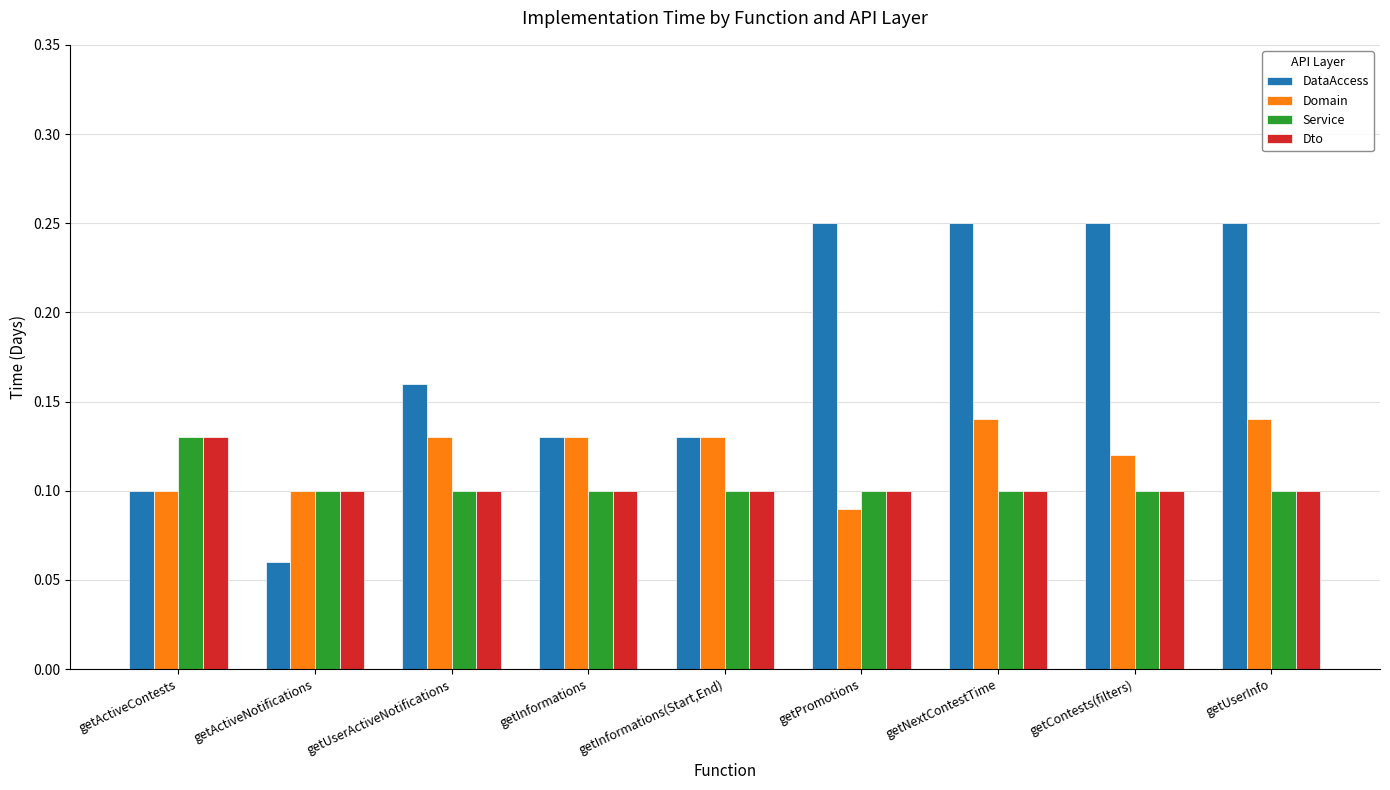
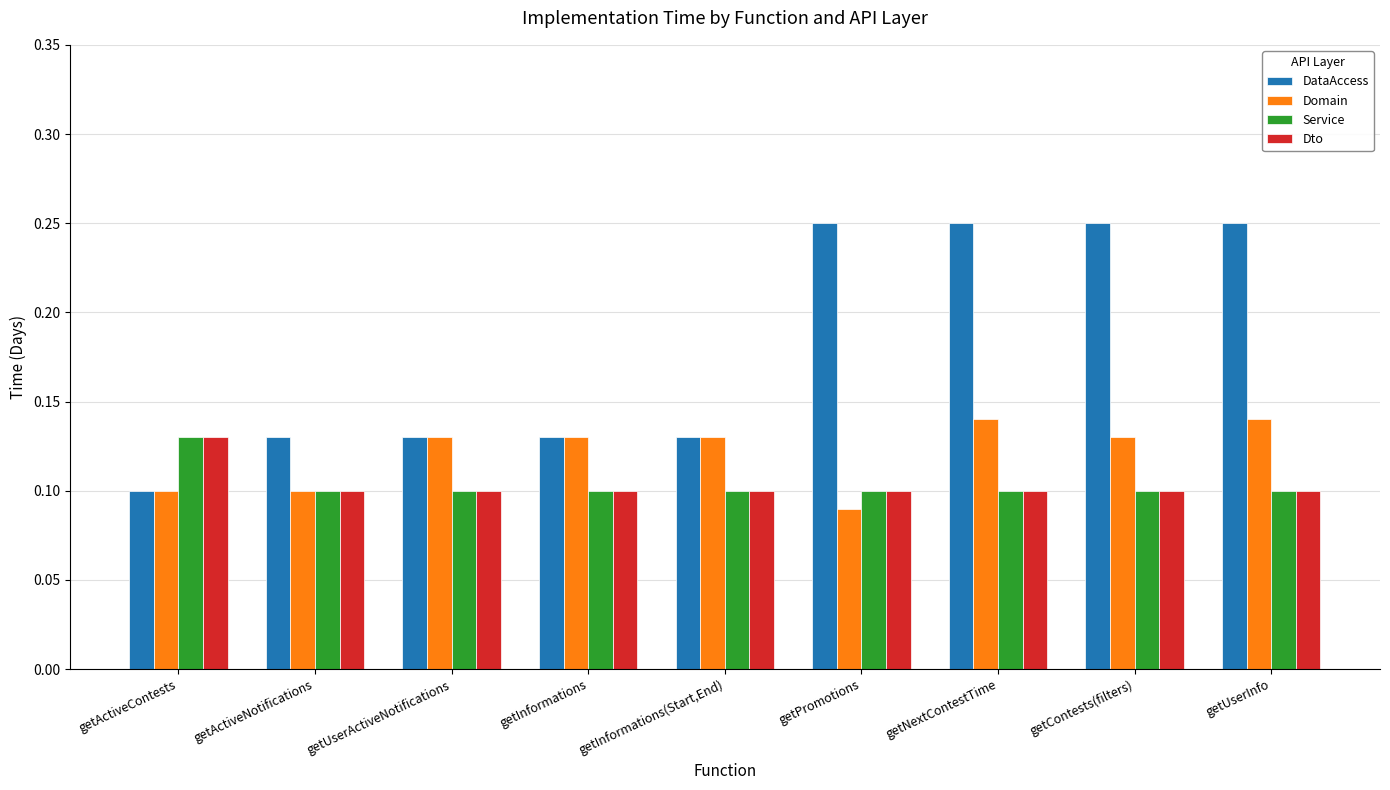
DataAccess, getActiveNotifications: 0.06 -> 0.13
DataAccess, getUserActiveNotifications: 0.16 -> 0.13
Domain, getContests(filters): 0.12 -> 0.13
